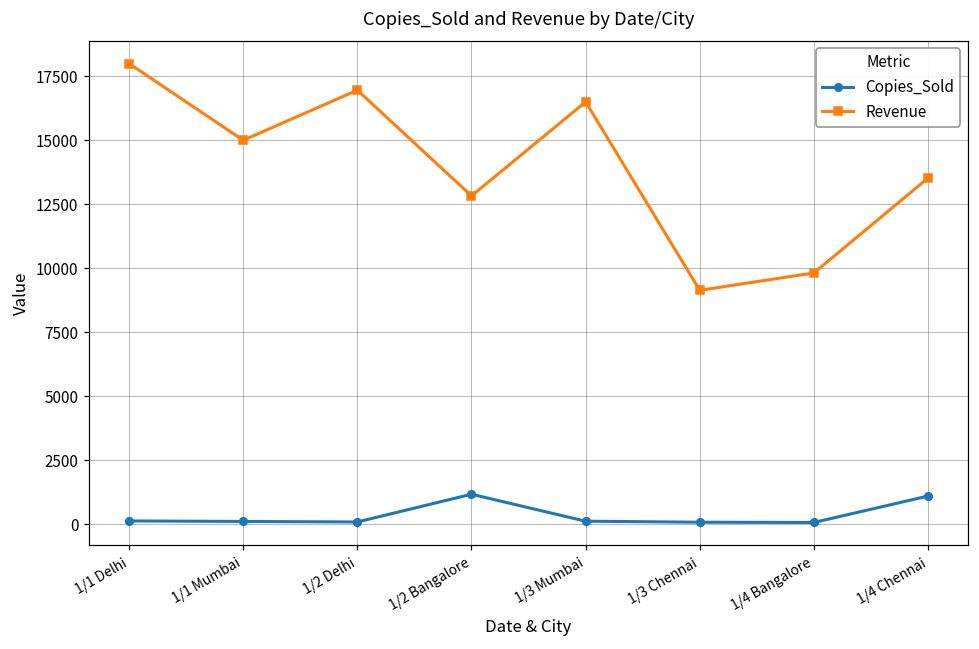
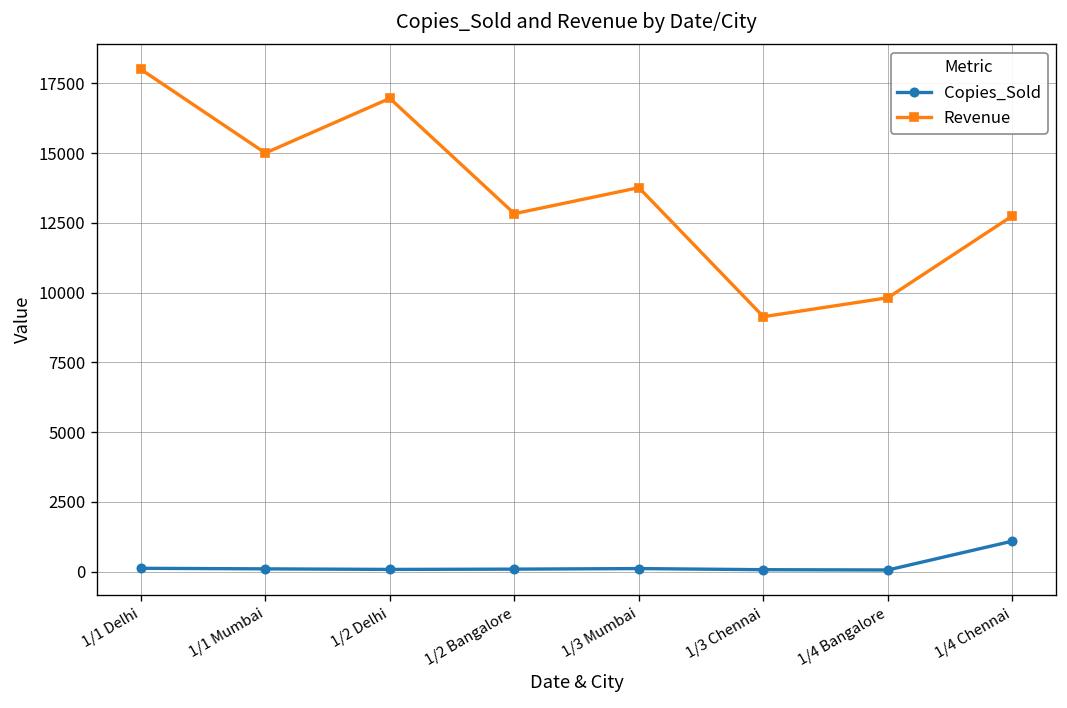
Copies_Sold, 1/2 Bangalore: 1200 -> 100
Revenue, 1/3 Mumbai: 16500 -> 13800
Revenue, 1/4 Chennai: 13500 -> 12800
